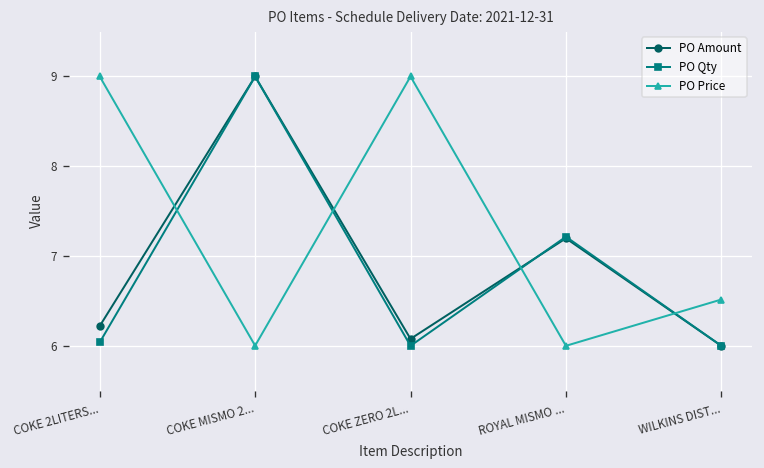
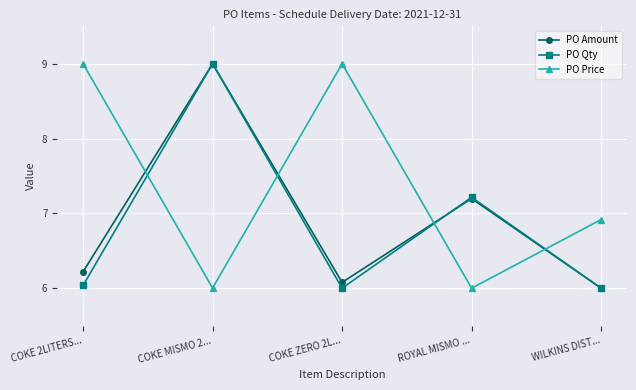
PO Price, WILKINS DIST...: 6.5 -> 6.9
